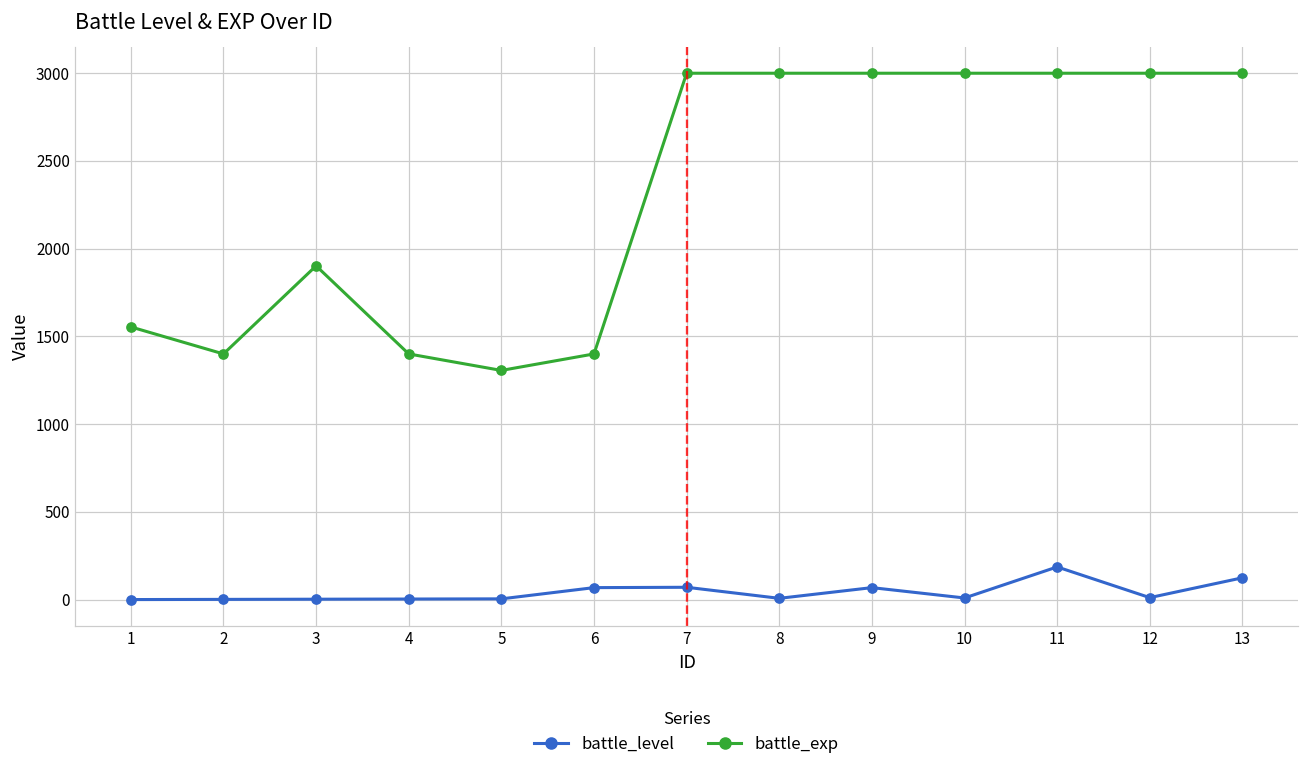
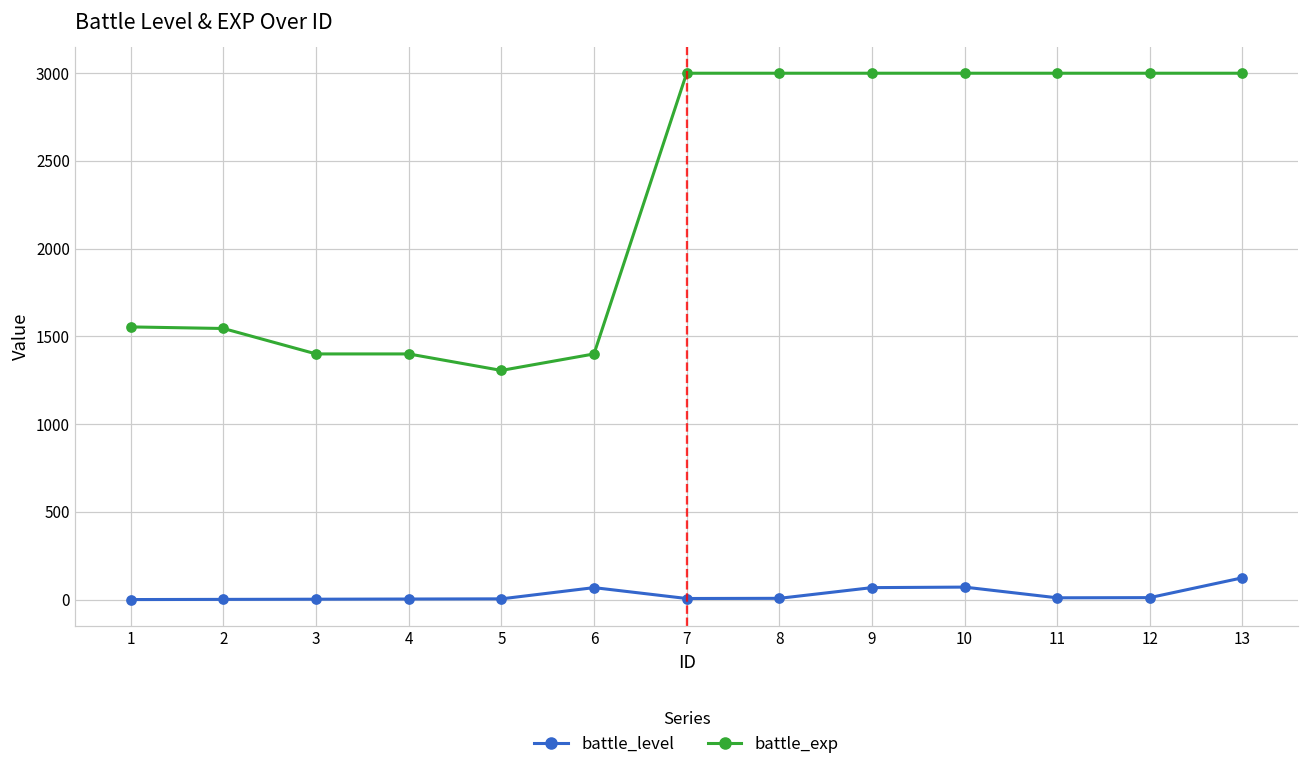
battle_exp, 2: 1400 -> 1550
battle_exp, 3: 1900 -> 1400
battle_level, 7: 70 -> 10
battle_level, 10: 10 -> 70
battle_level, 11: 190 -> 10
